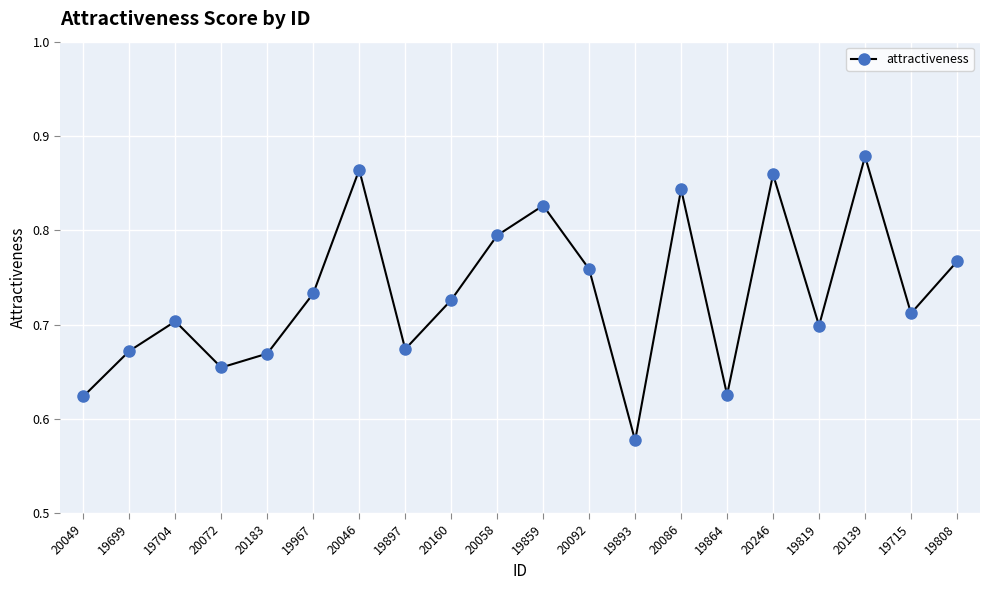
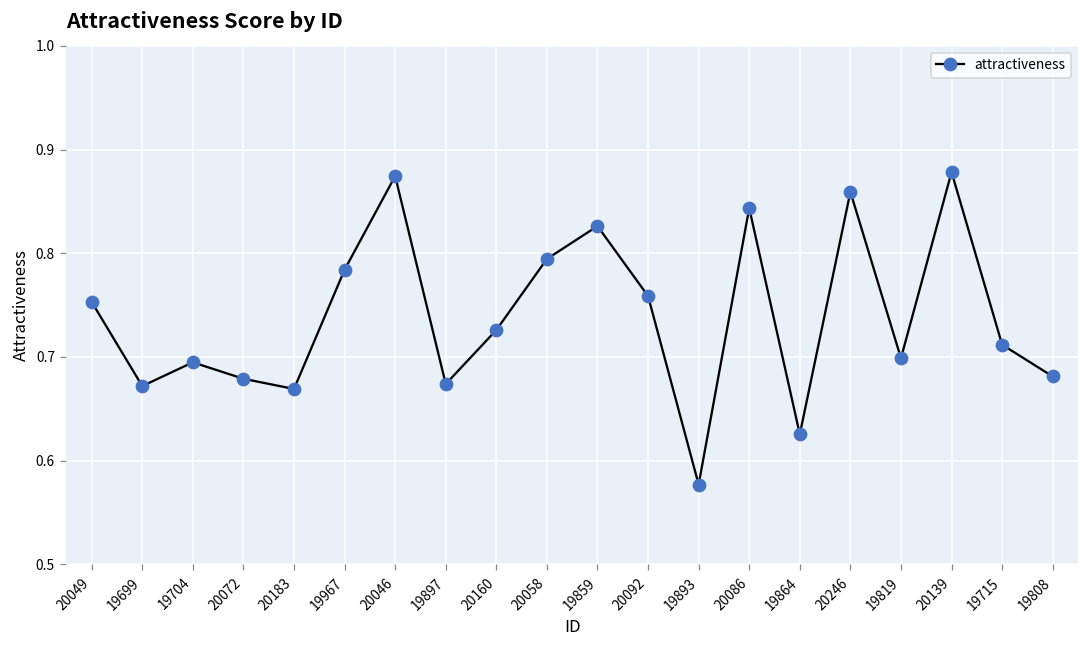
20049: 0.62 -> 0.75
19704: 0.70 -> 0.69
20072: 0.65 -> 0.68
19967: 0.73 -> 0.78
20046: 0.86 -> 0.87
19808: 0.77 -> 0.68
